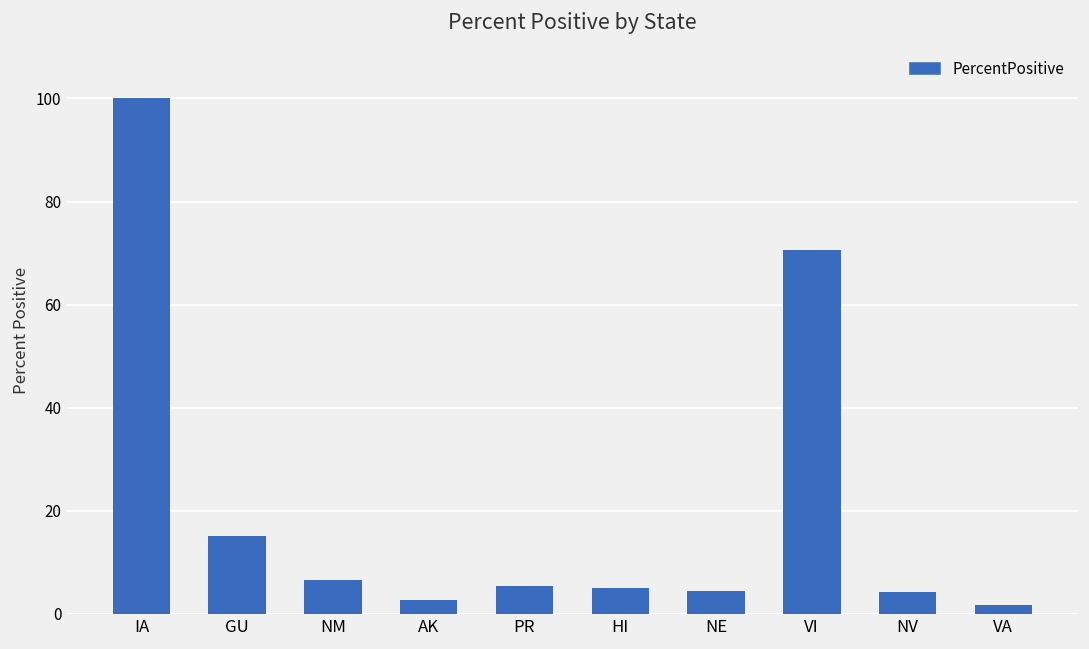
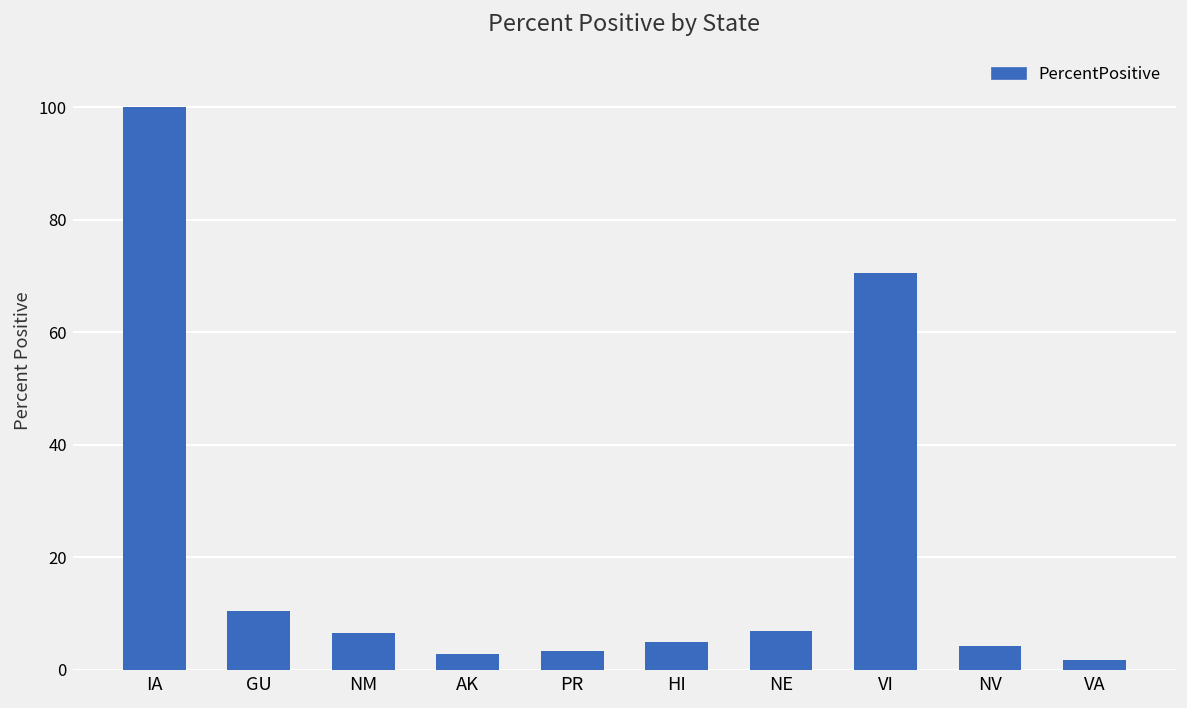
GU: 15 -> 10
PR: 5 -> 3
NE: 4 -> 7
